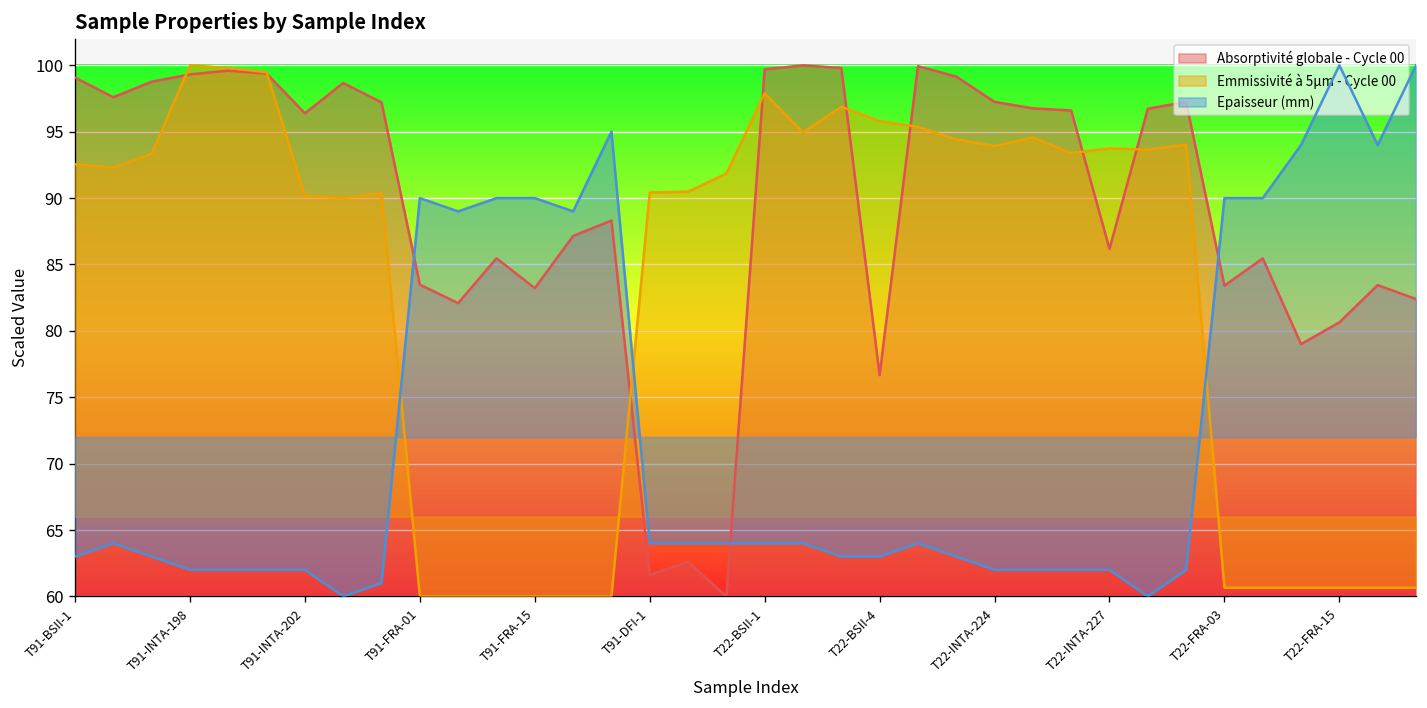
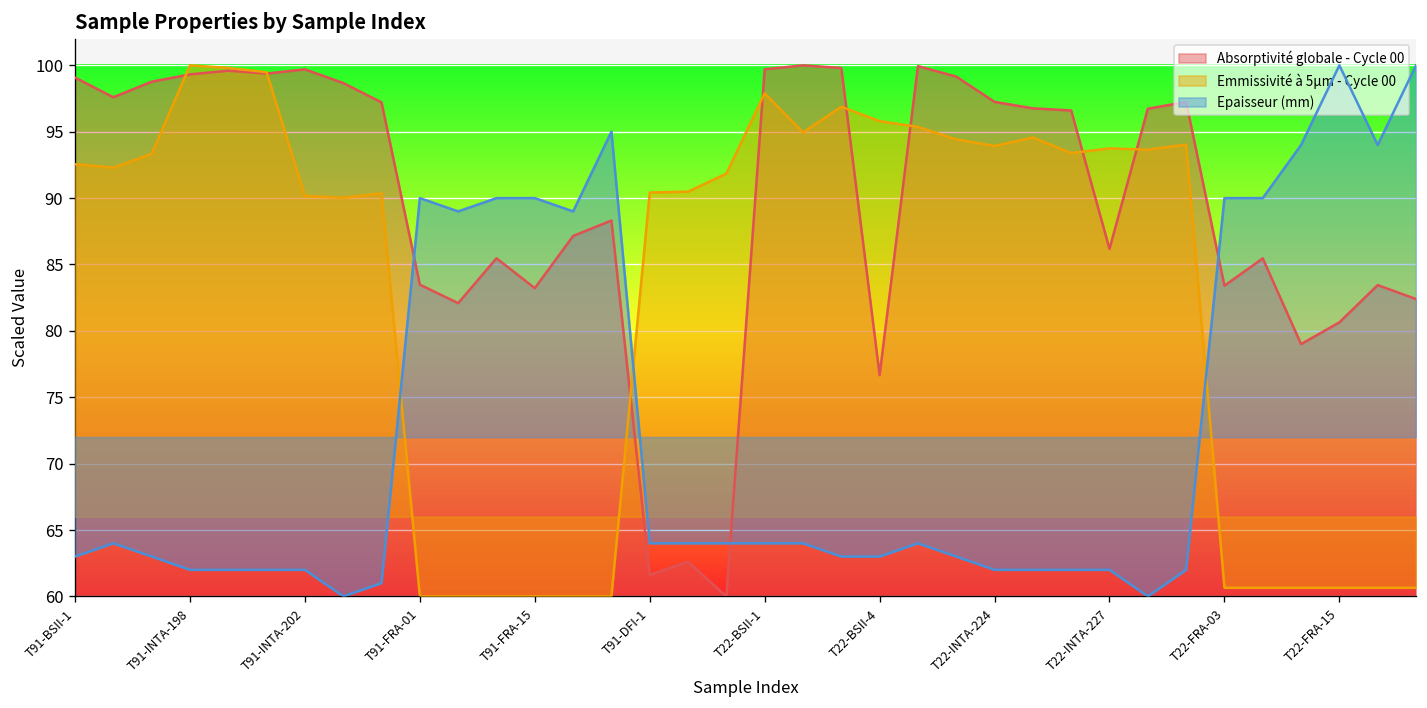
Absorptivité globale - Cycle 00, T91-INTA-202: 96.4 -> 99.7
